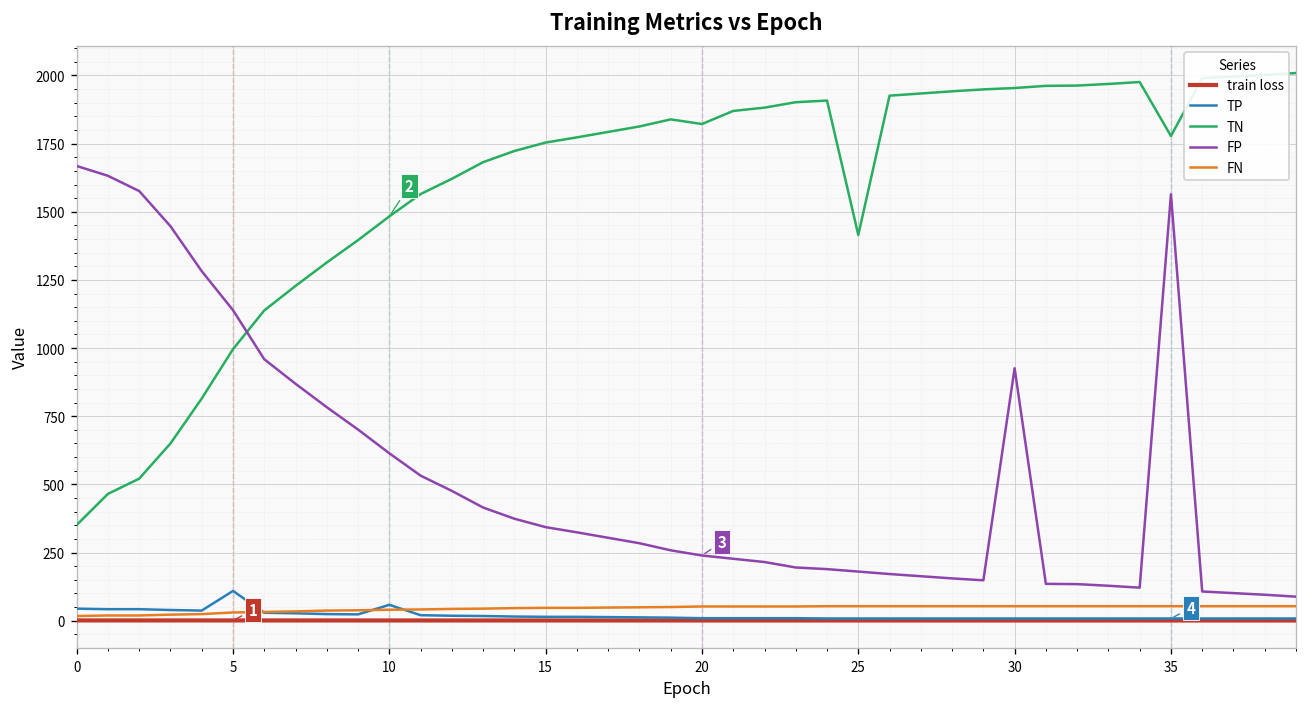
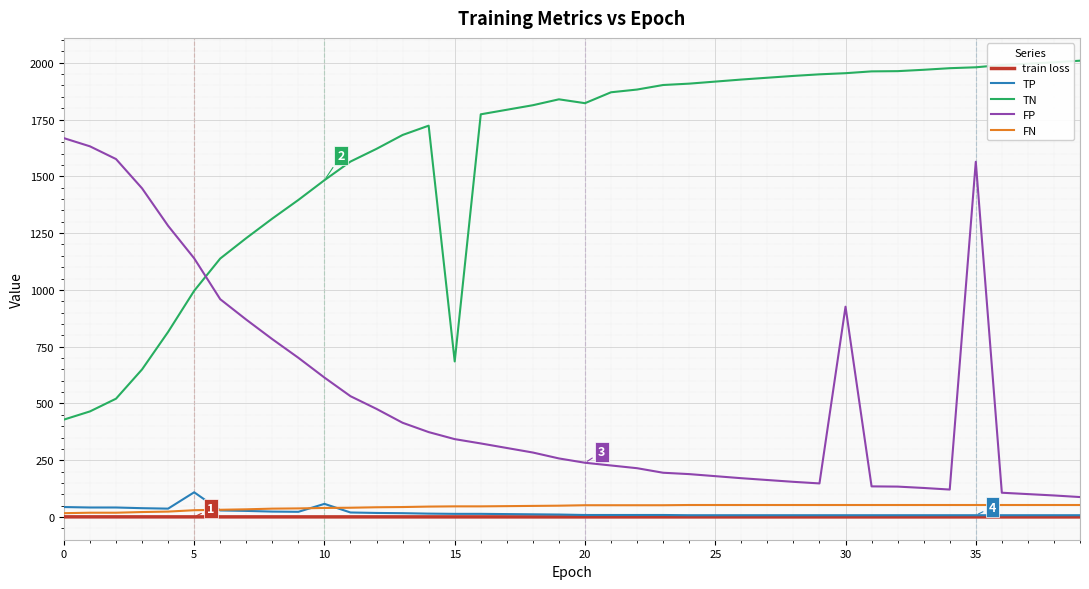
TN, 0: 350 -> 430
TN, 15: 1750 -> 690
TN, 25: 1420 -> 1920
TN, 35: 1780 -> 1980
